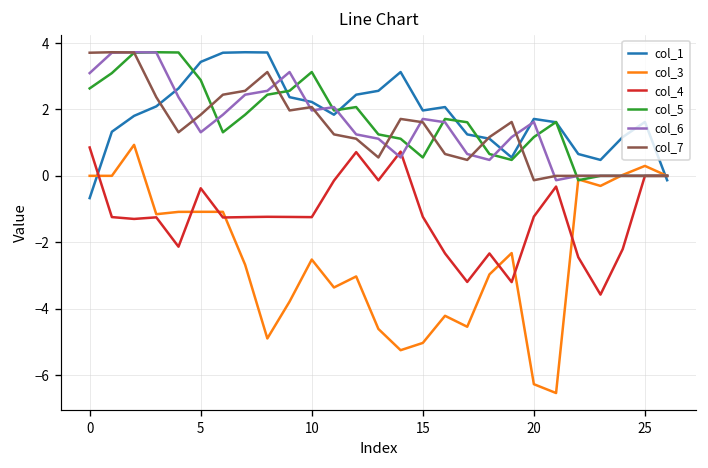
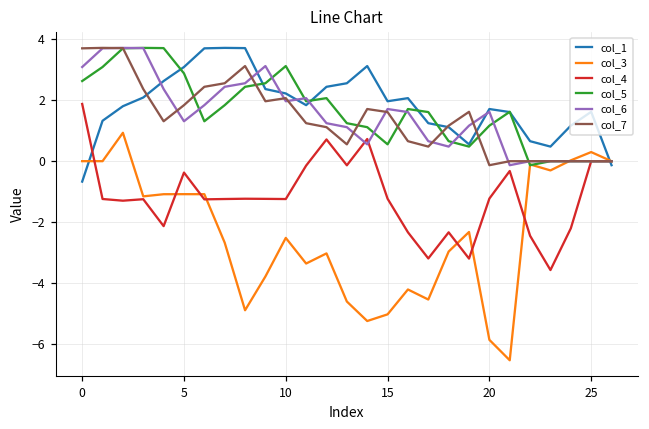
col_4, 0: 0.9 -> 1.9
col_1, 5: 3.4 -> 3.1
col_3, 20: -6.3 -> -5.9
